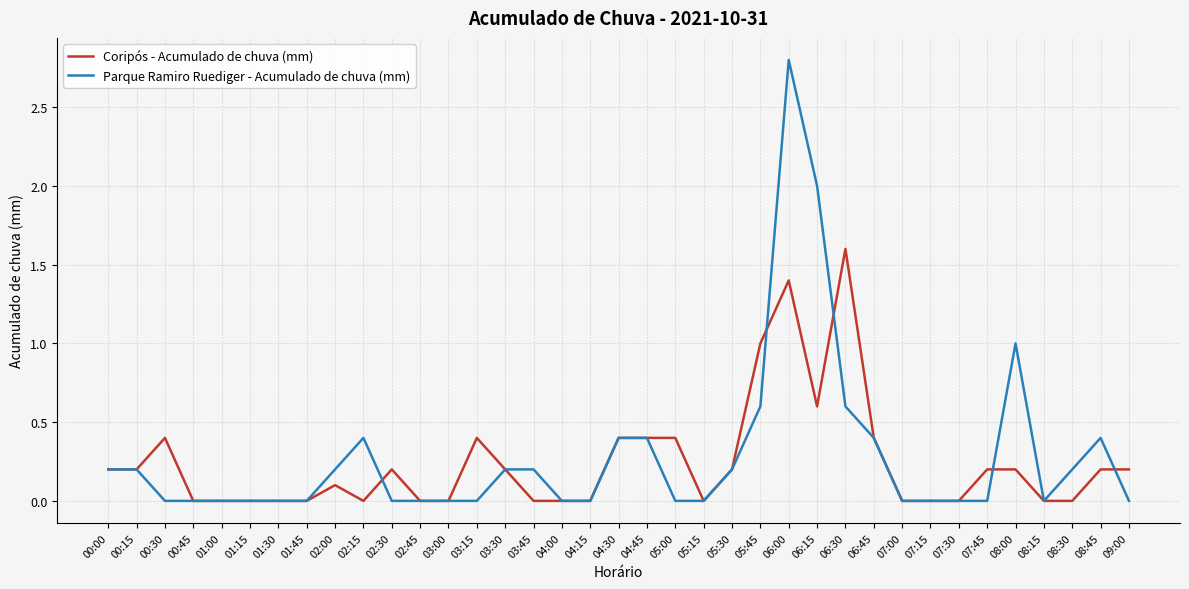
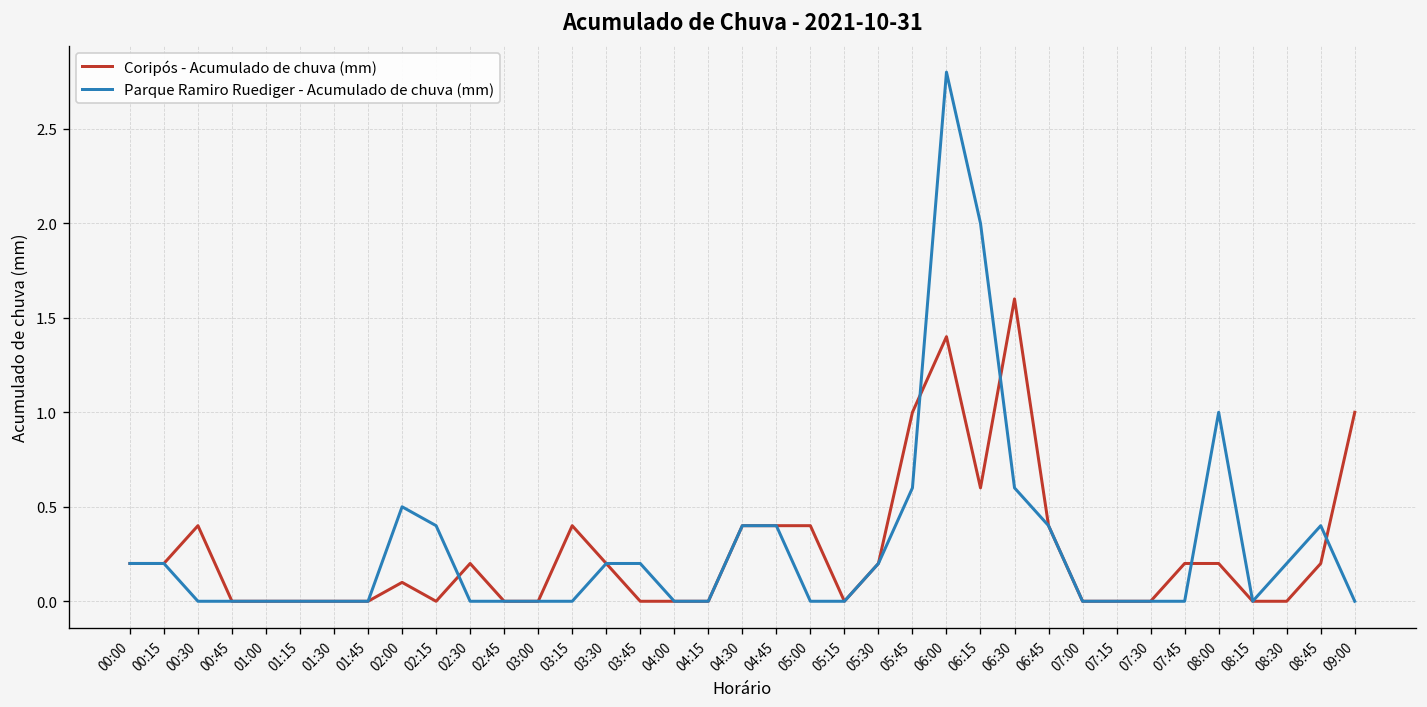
Parque Ramiro Ruediger - Acumulado de chuva (mm), 02:00: 0.2 -> 0.5
Coripós - Acumulado de chuva (mm), 09:00: 0.2 -> 1.0
